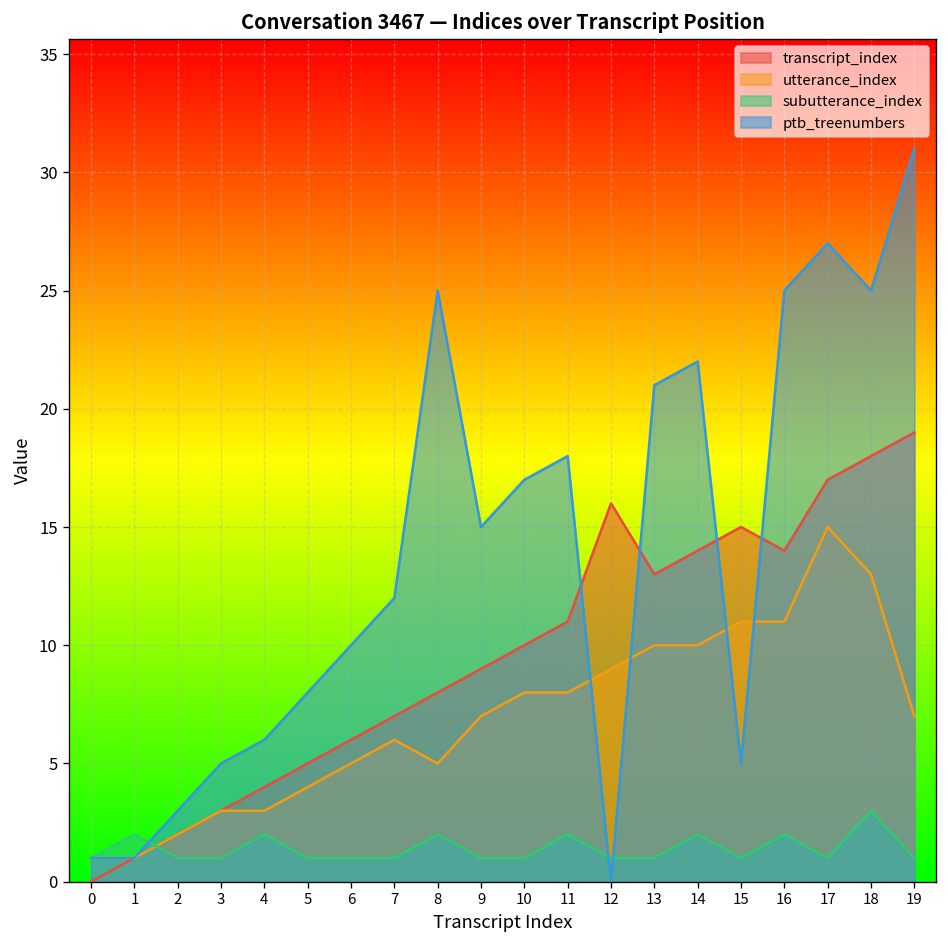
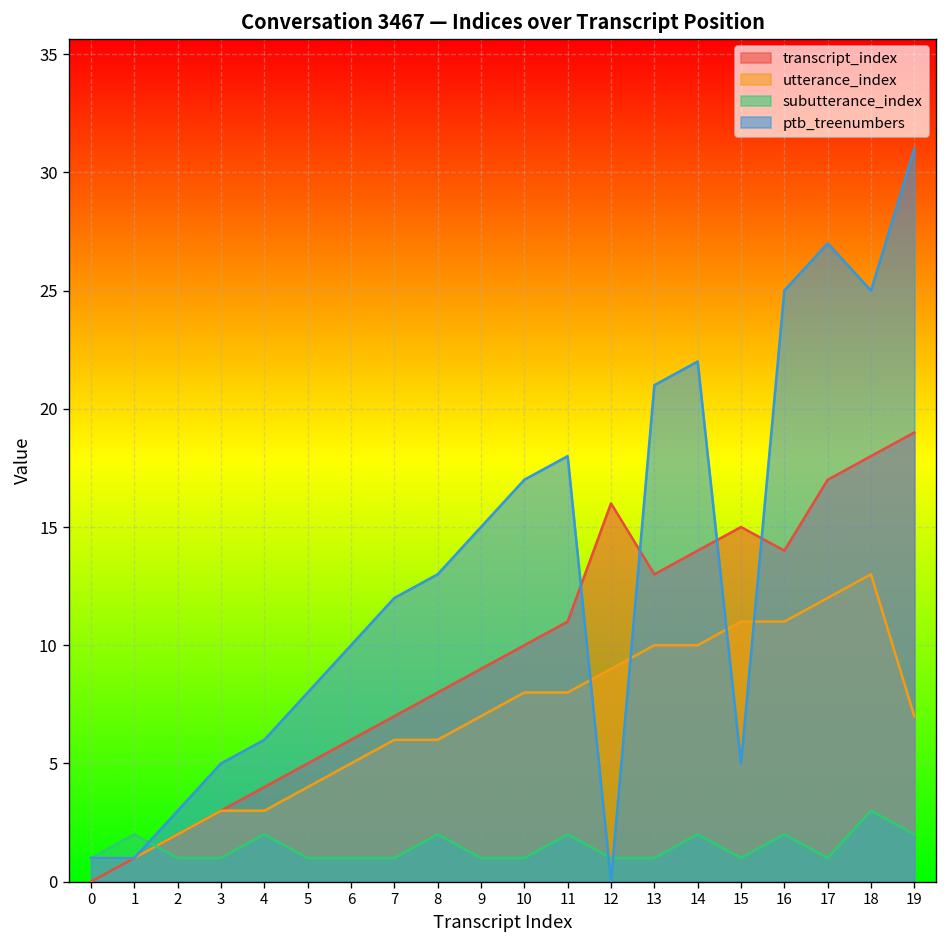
utterance_index, 8: 5 -> 6
ptb_treenumbers, 8: 25 -> 13
utterance_index, 17: 15 -> 12
subutterance_index, 19: 1 -> 2
